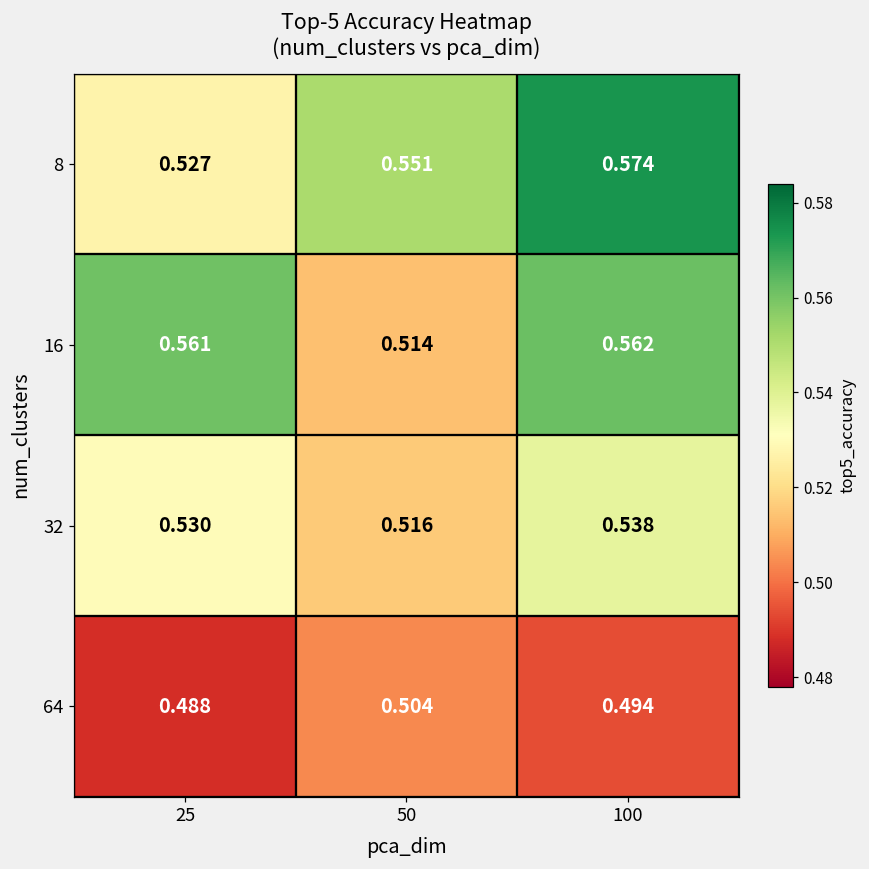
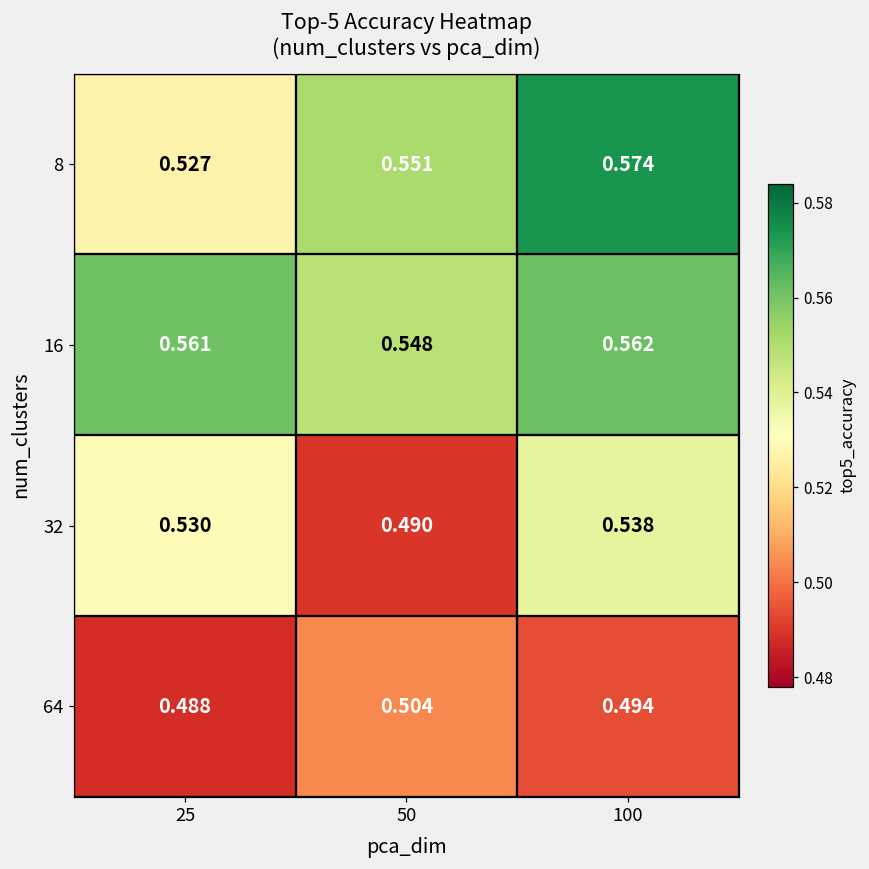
16, 50: 0.514 -> 0.548
32, 50: 0.516 -> 0.490
